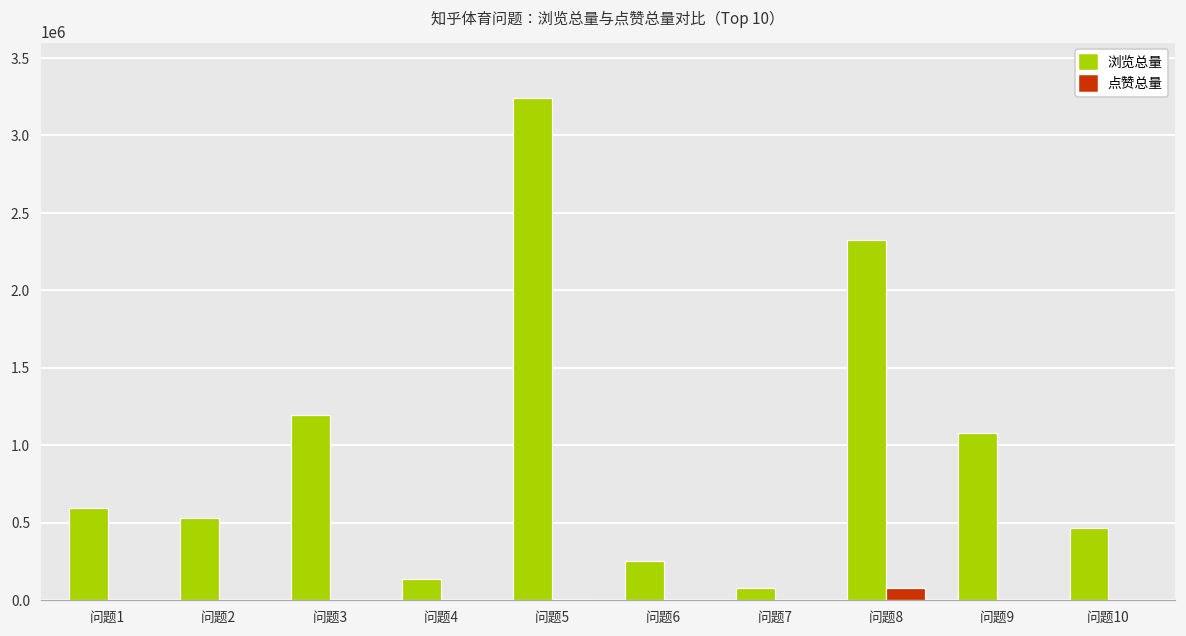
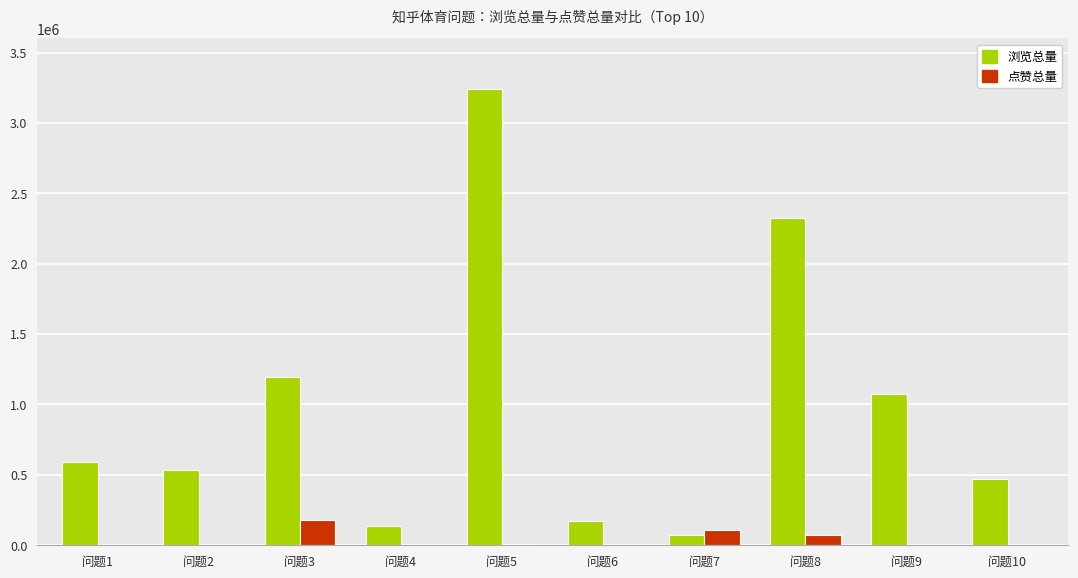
点赞总量, 问题3: 0 -> 180000
浏览总量, 问题6: 250000 -> 170000
点赞总量, 问题7: 0 -> 110000
